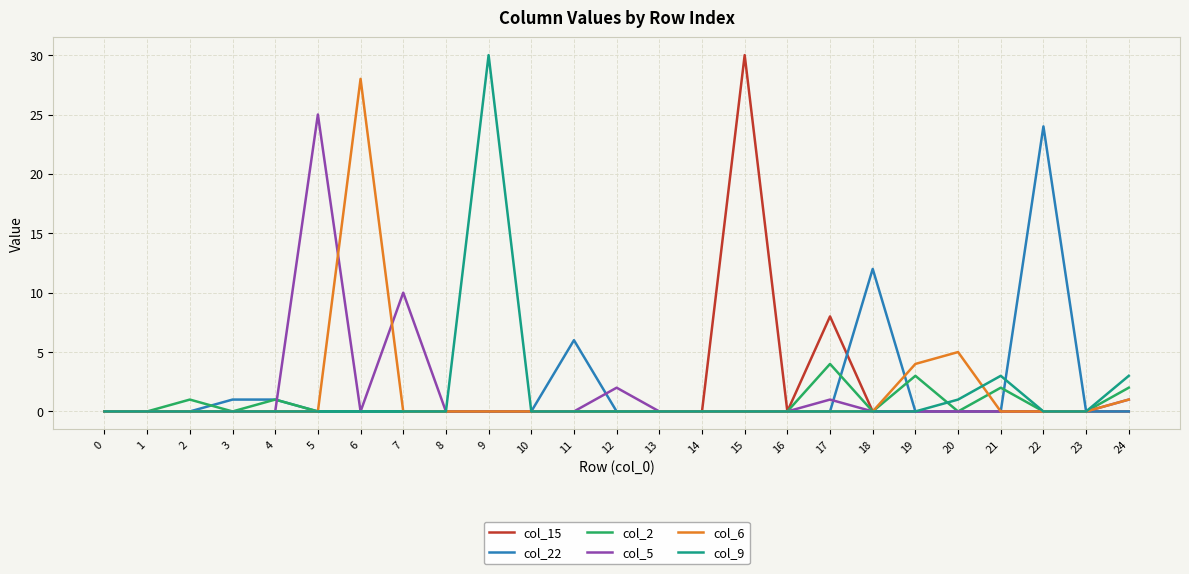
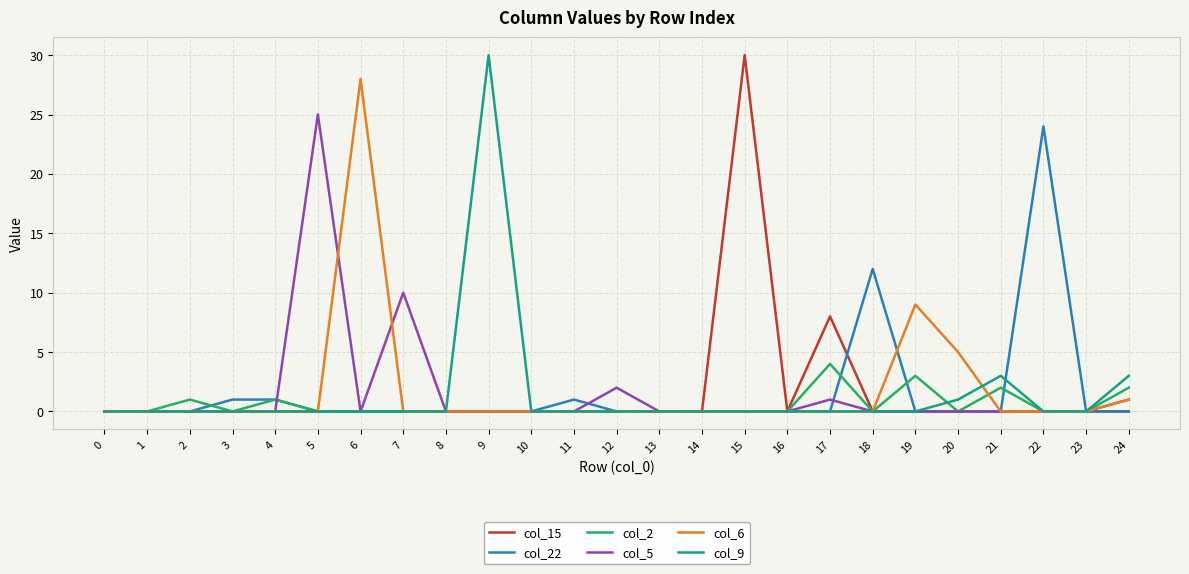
col_22, 11: 6 -> 1
col_6, 19: 4 -> 9
